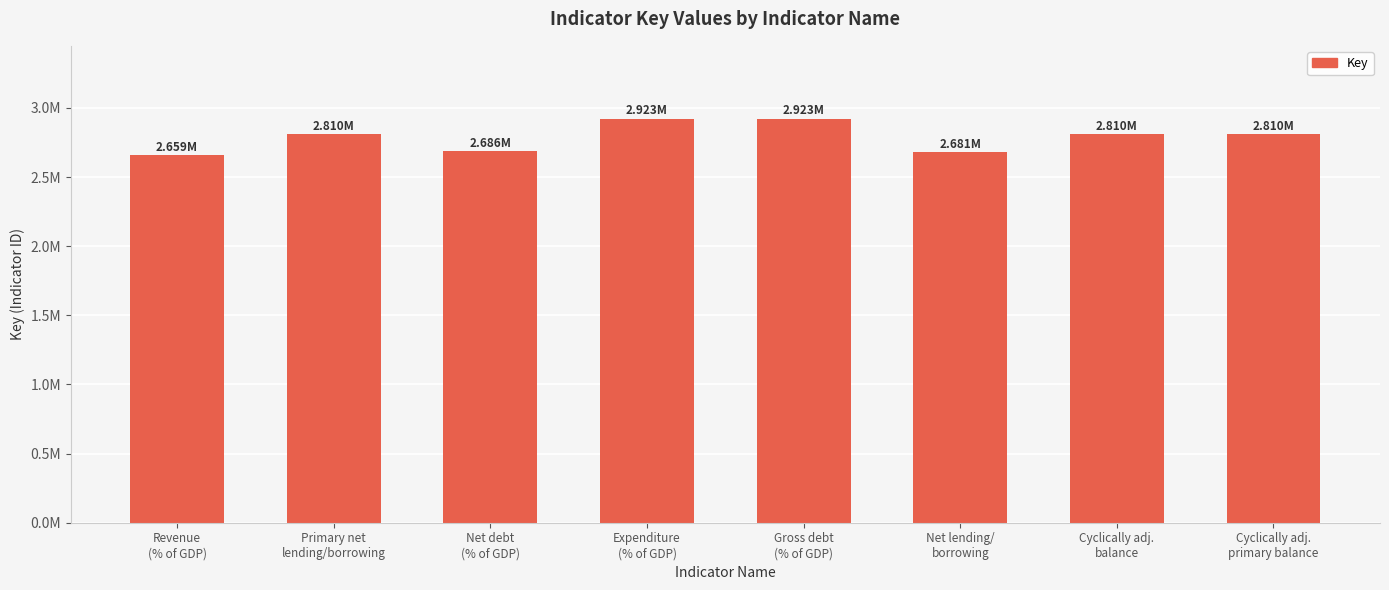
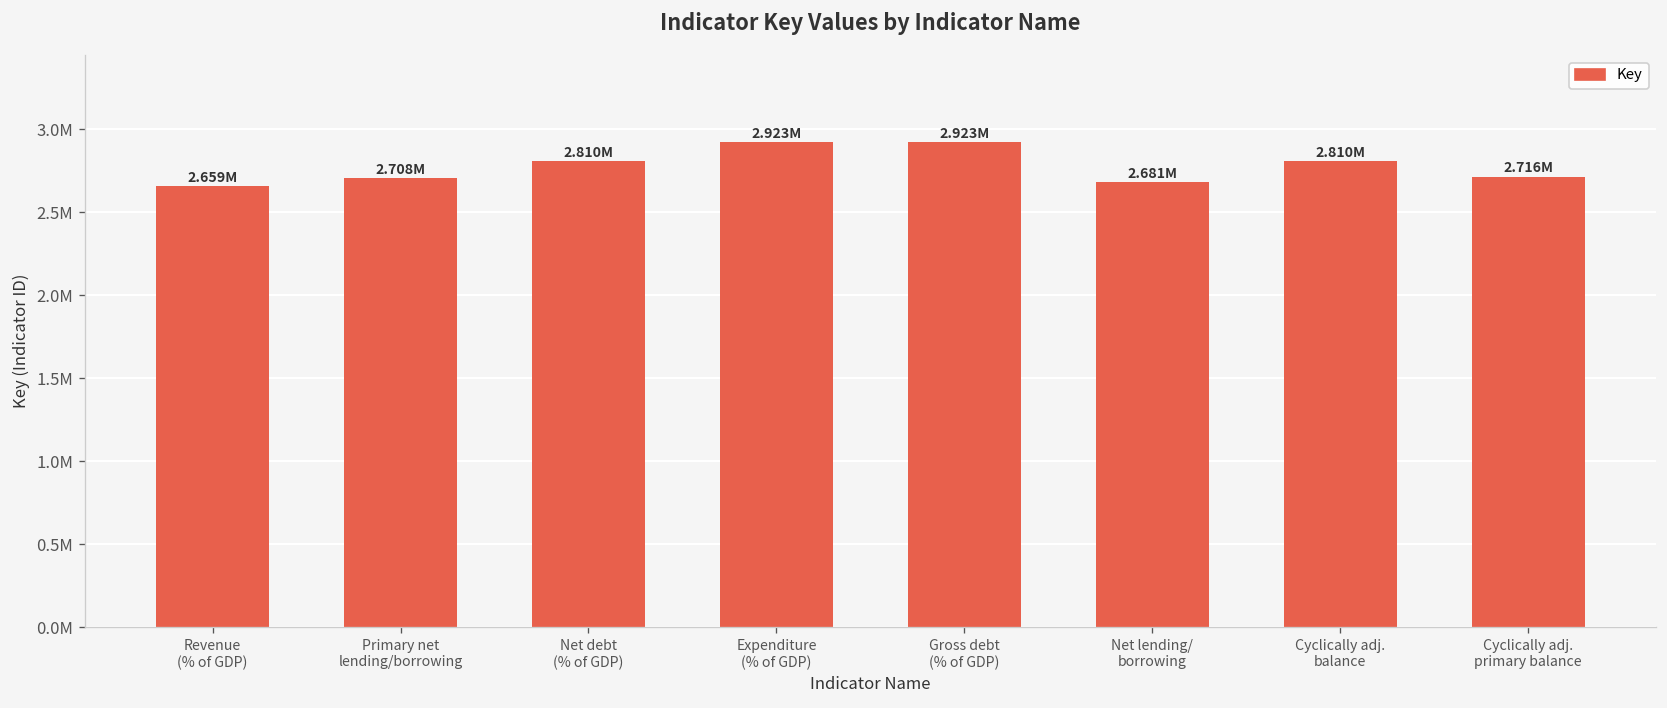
Primary net lending/borrowing: 2.810M -> 2.708M
Net debt (% of GDP): 2.686M -> 2.810M
Cyclically adj. primary balance: 2.810M -> 2.716M
